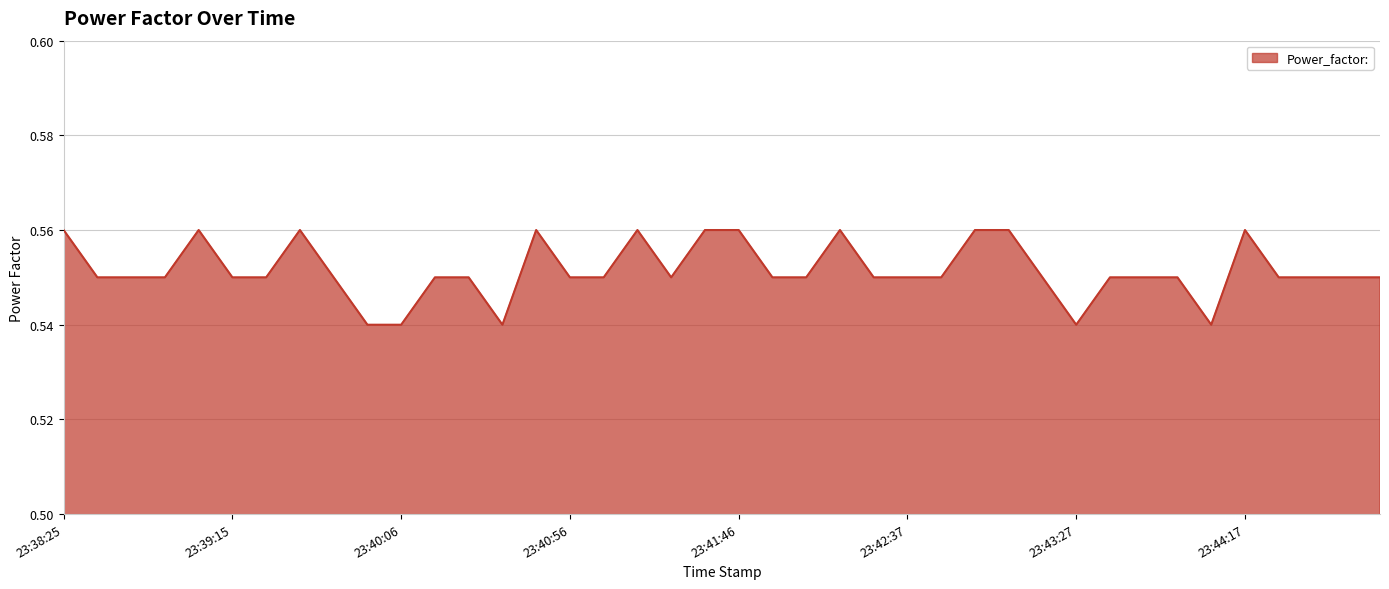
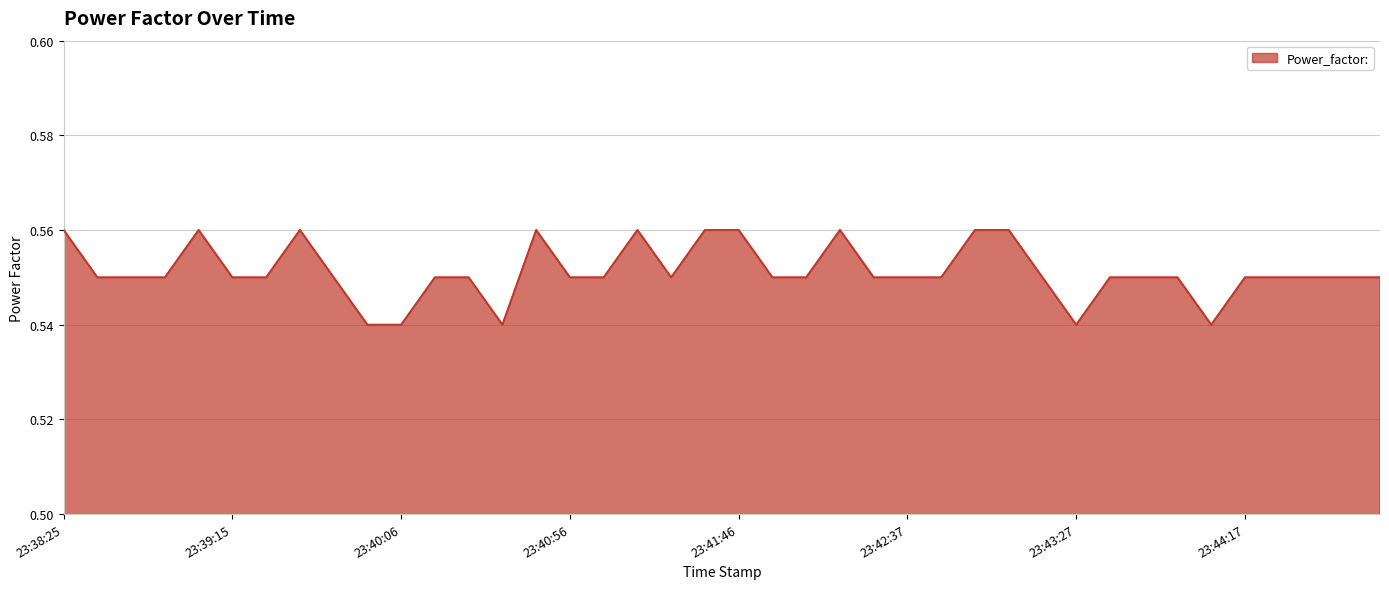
23:44:17: 0.56 -> 0.55
